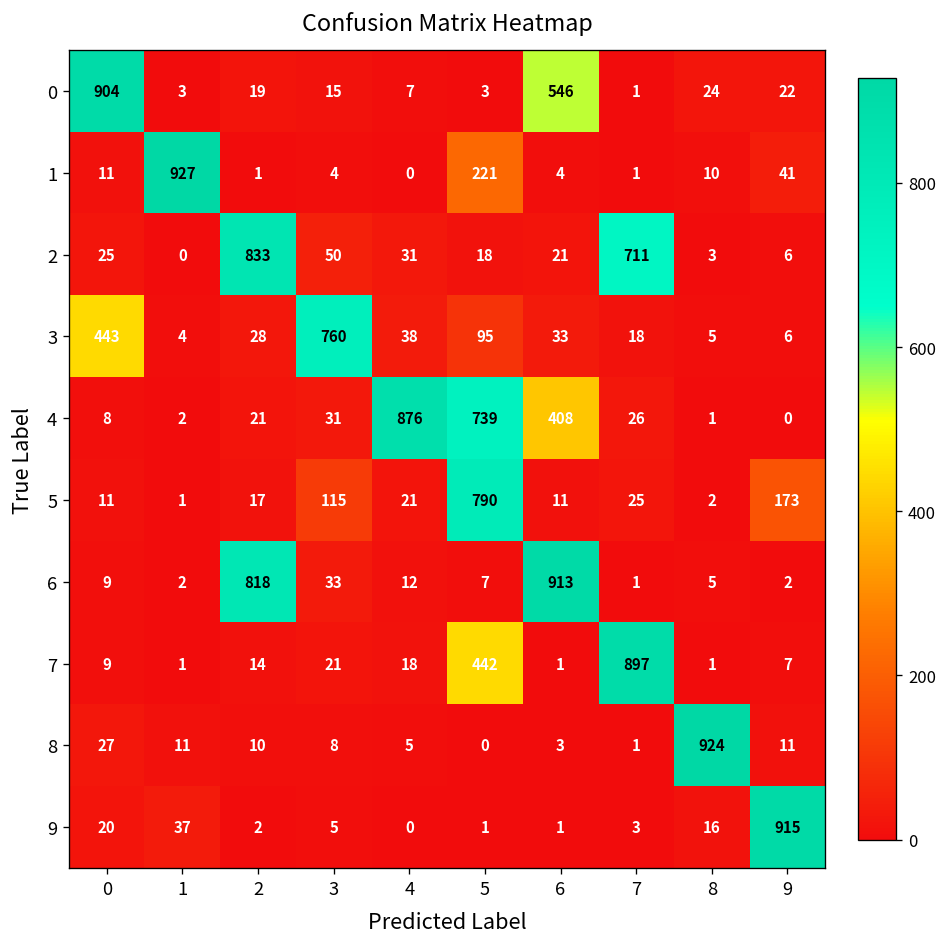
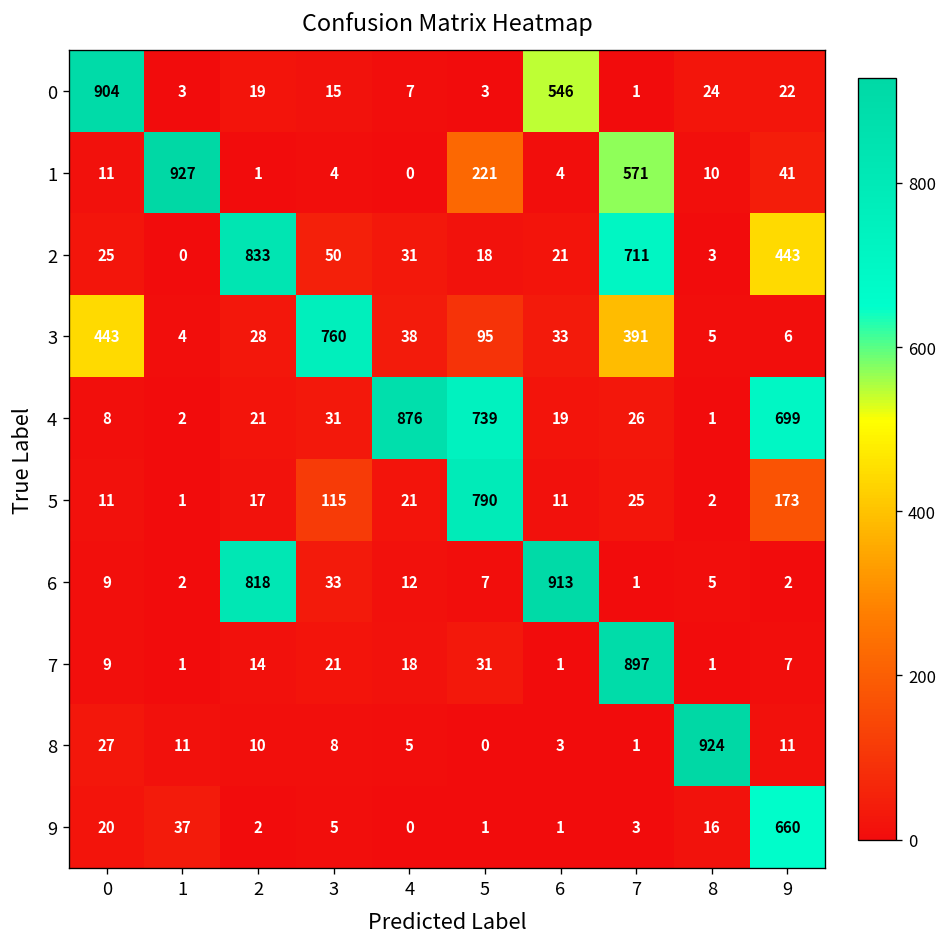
1, 7: 1 -> 571
2, 9: 6 -> 443
3, 7: 18 -> 391
4, 6: 408 -> 19
4, 9: 0 -> 699
7, 5: 442 -> 31
9, 9: 915 -> 660
